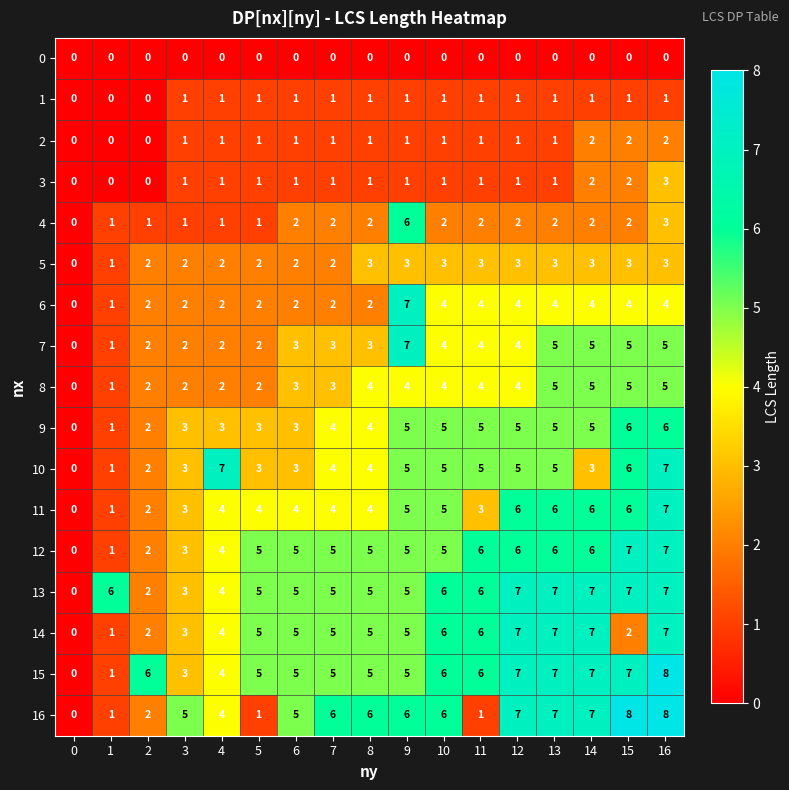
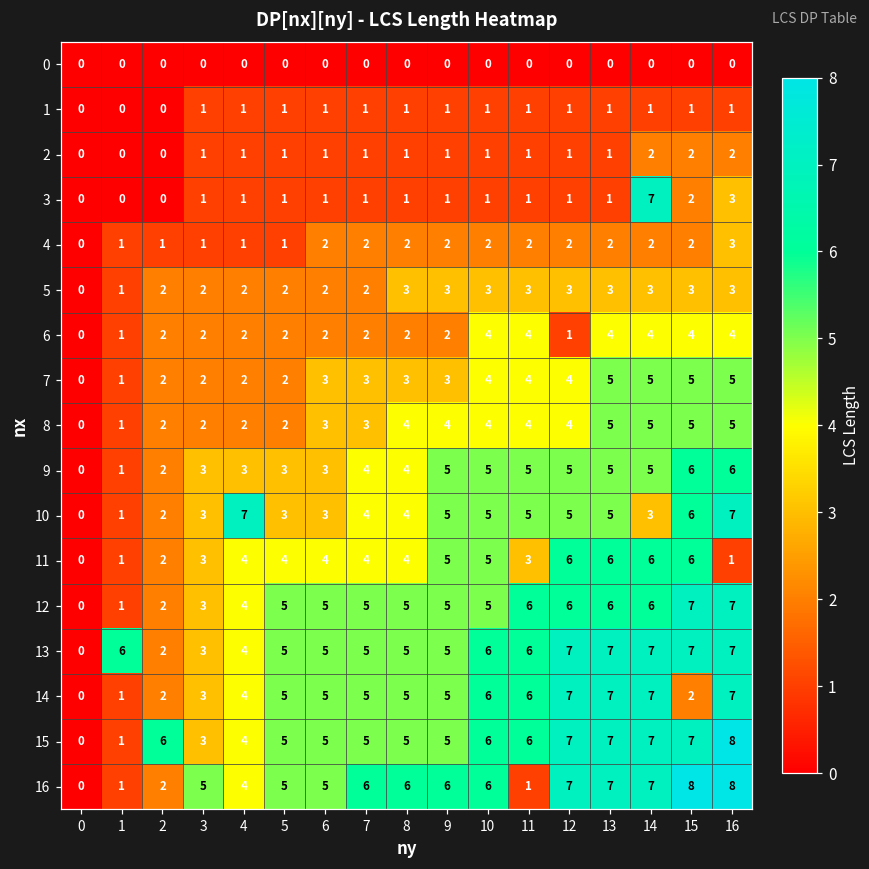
3, 14: 2 -> 7
4, 9: 6 -> 2
6, 9: 7 -> 2
6, 12: 4 -> 1
7, 9: 7 -> 3
11, 16: 7 -> 1
16, 5: 1 -> 5
